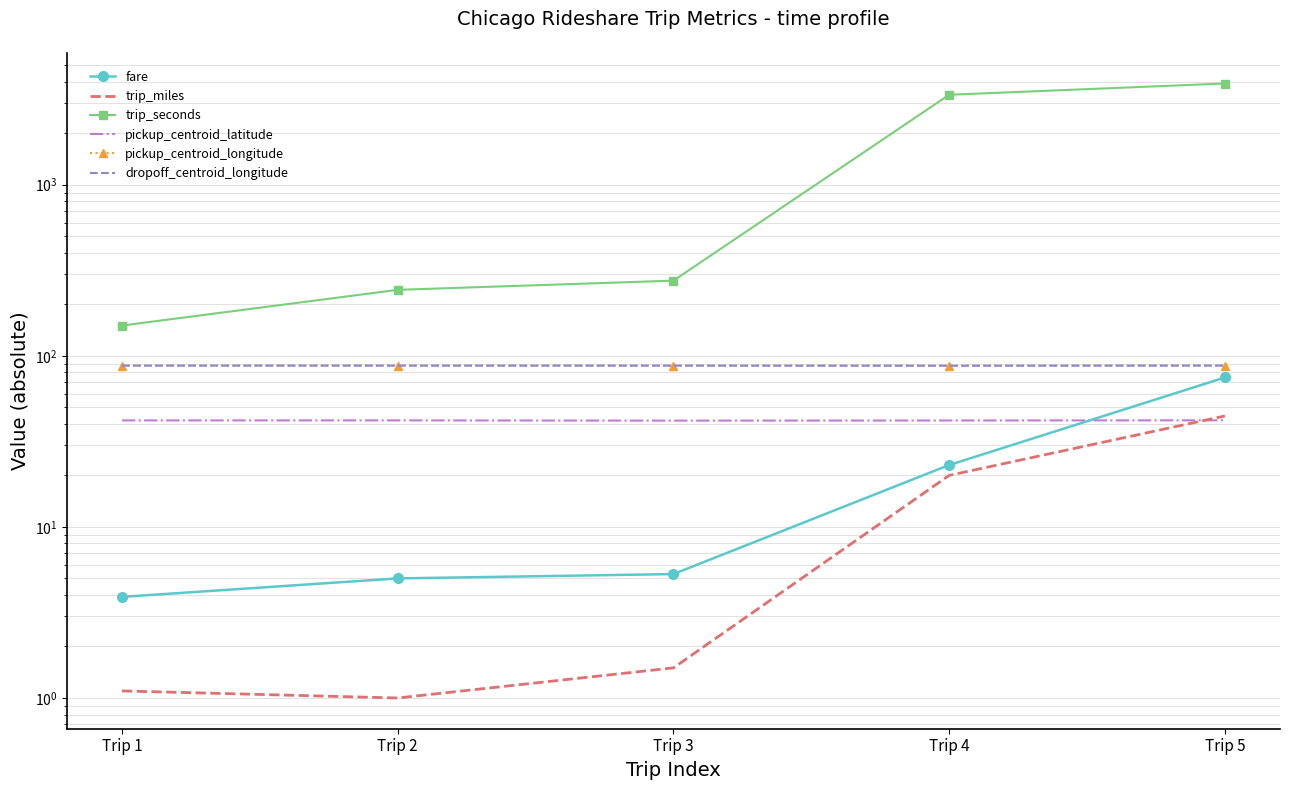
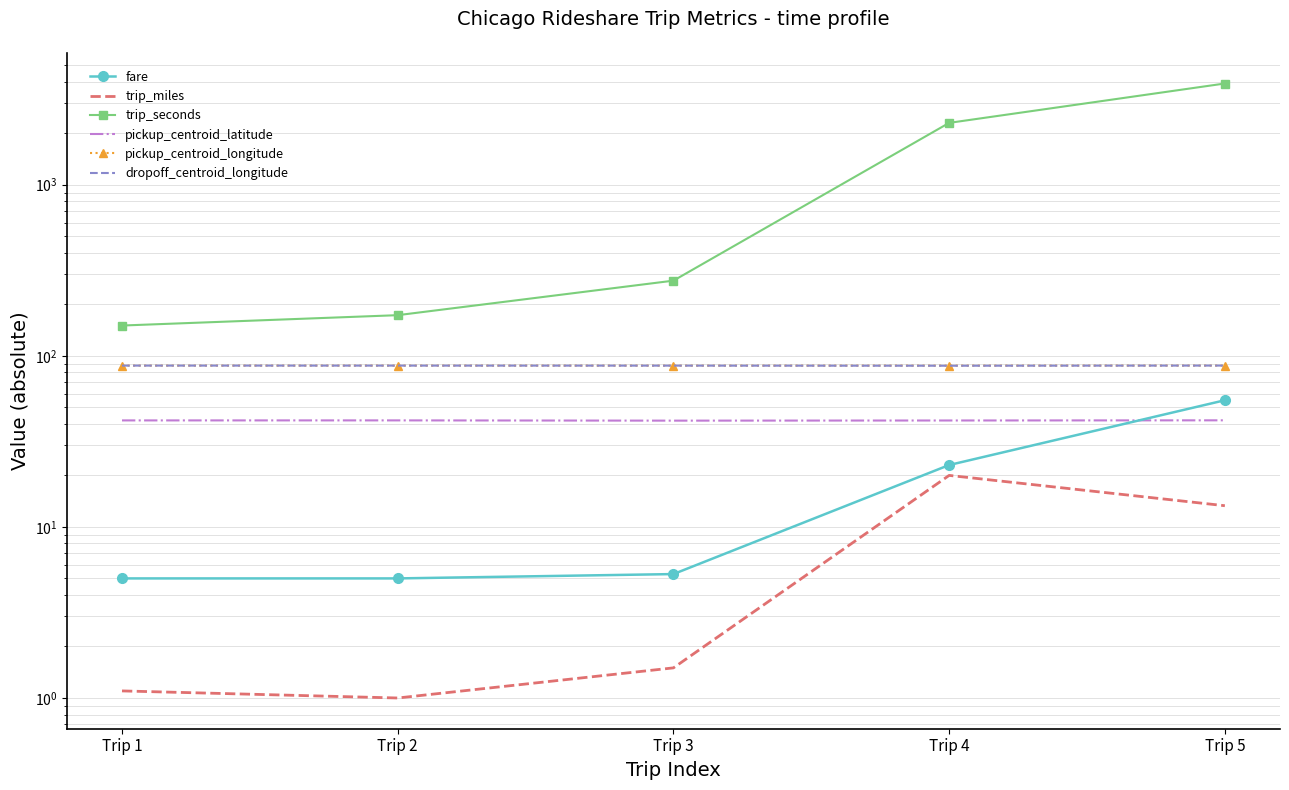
fare, Trip 1: 3.9 -> 5.0
trip_seconds, Trip 2: 240 -> 170
trip_seconds, Trip 4: 3400 -> 2300
fare, Trip 5: 70 -> 55
trip_miles, Trip 5: 45 -> 13
